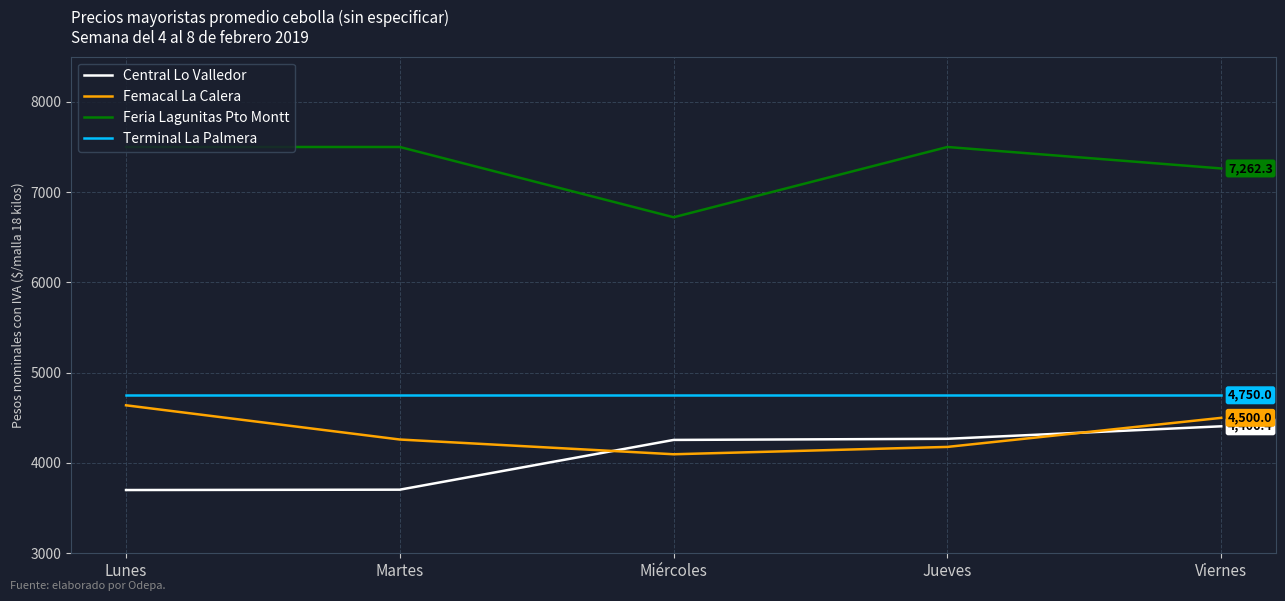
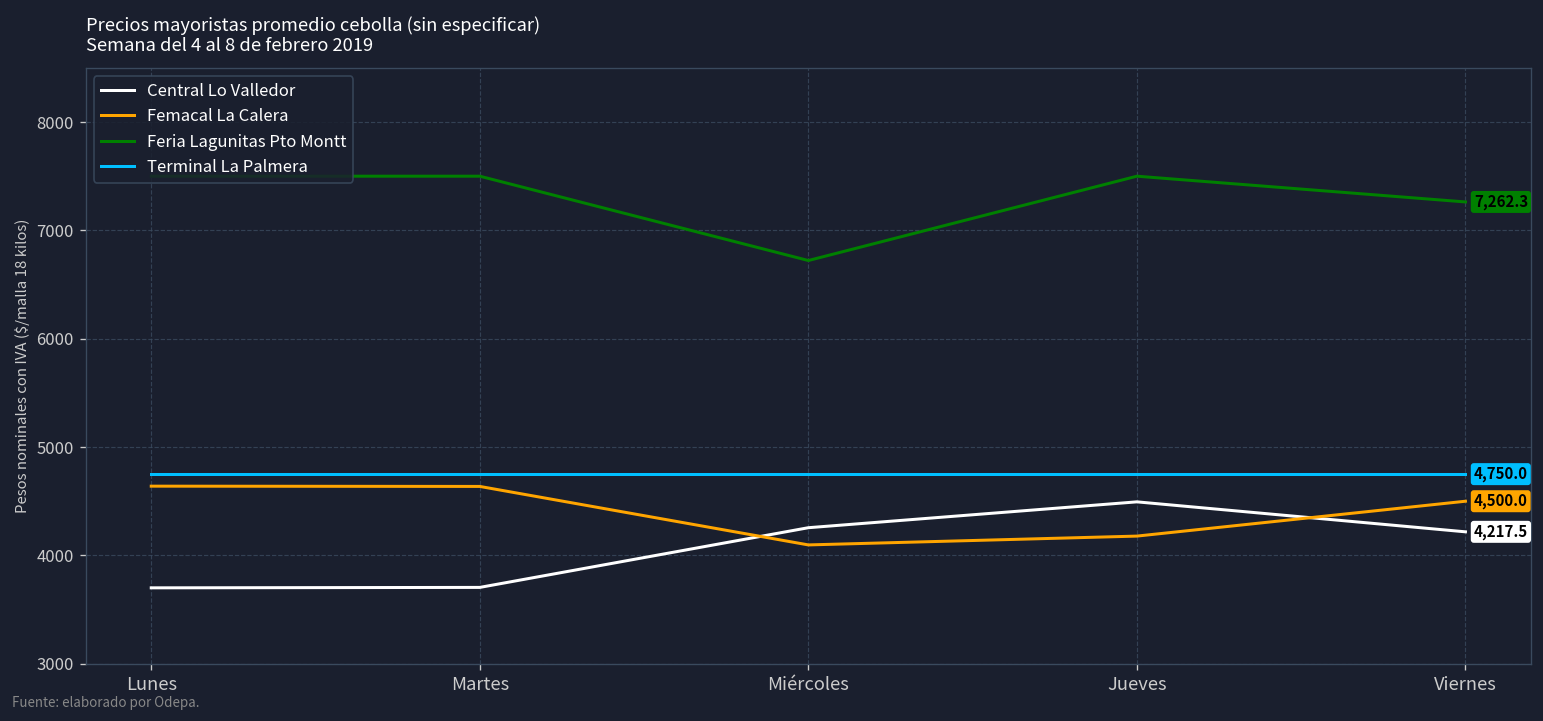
Femacal La Calera, Martes: 4300 -> 4600
Central Lo Valledor, Jueves: 4300 -> 4500
Central Lo Valledor, Viernes: 4,406.4 -> 4,217.5
